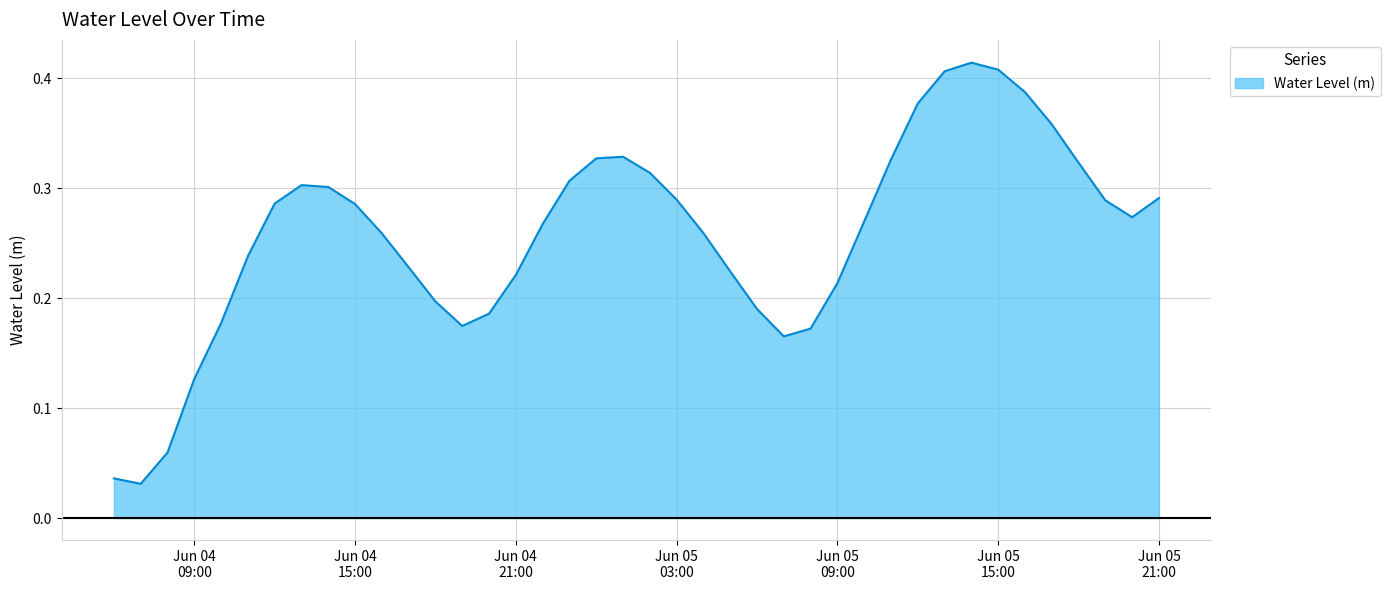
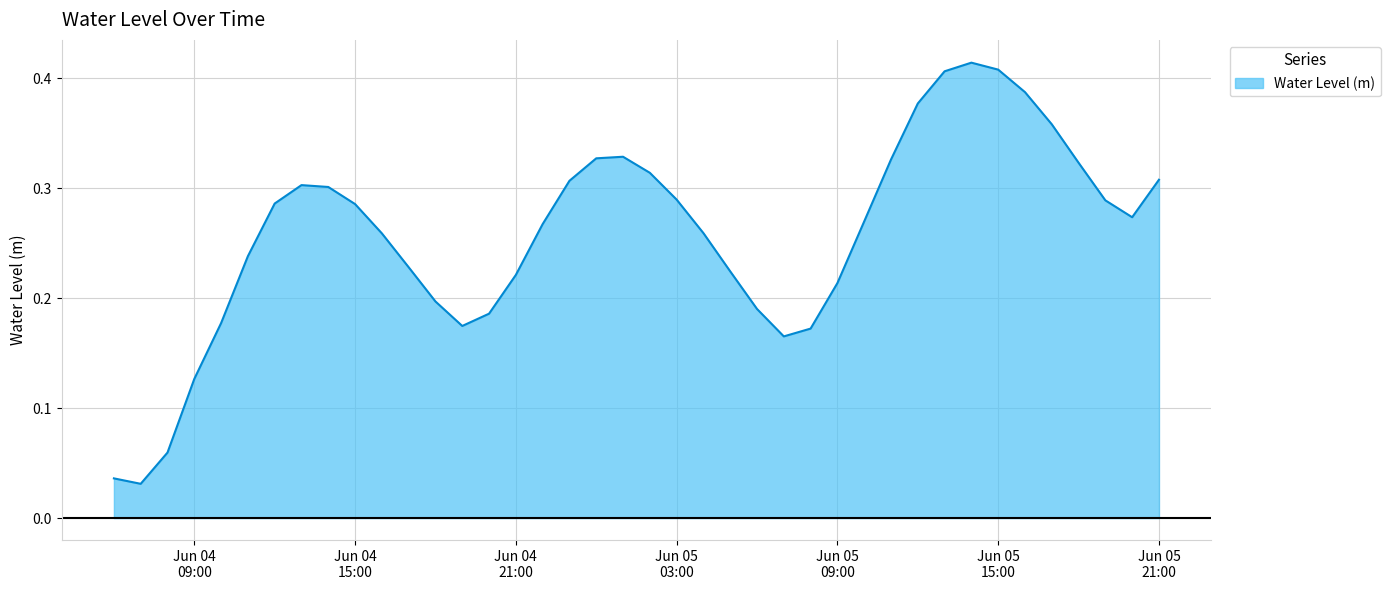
Jun 05 21:00: 0.291 -> 0.308
